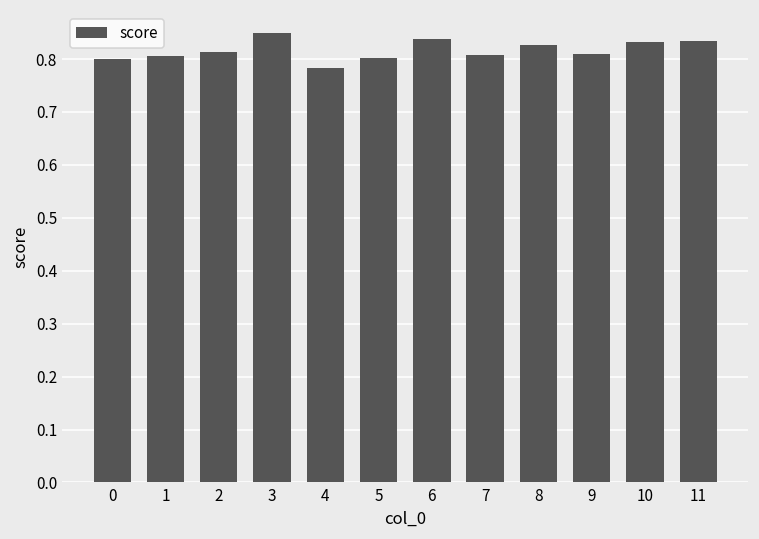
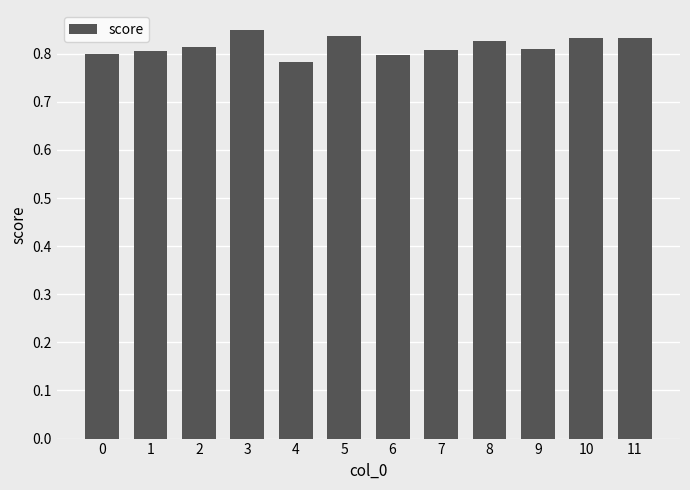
5: 0.80 -> 0.84
6: 0.84 -> 0.80
